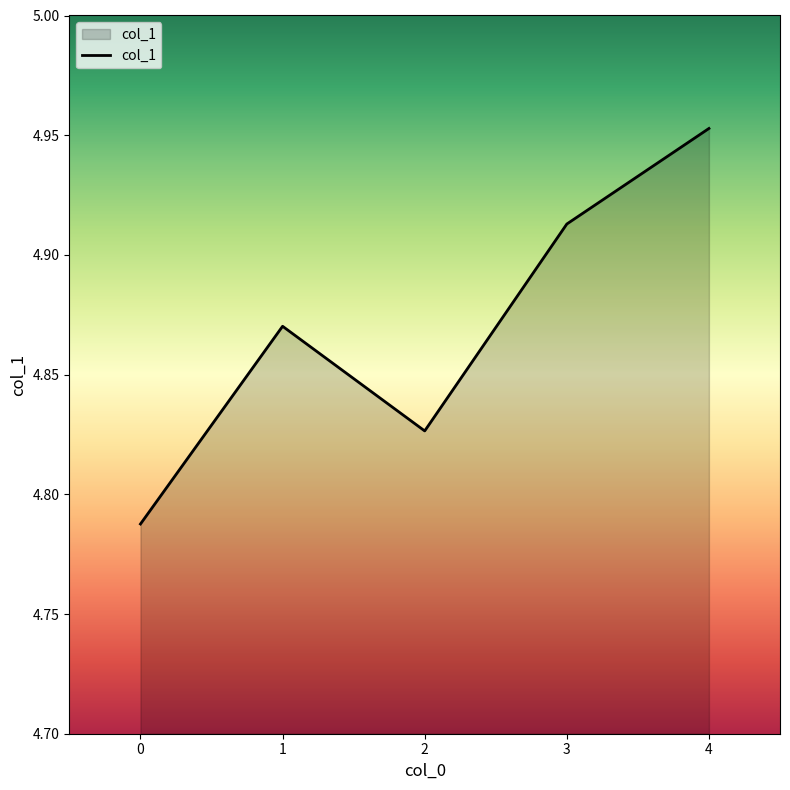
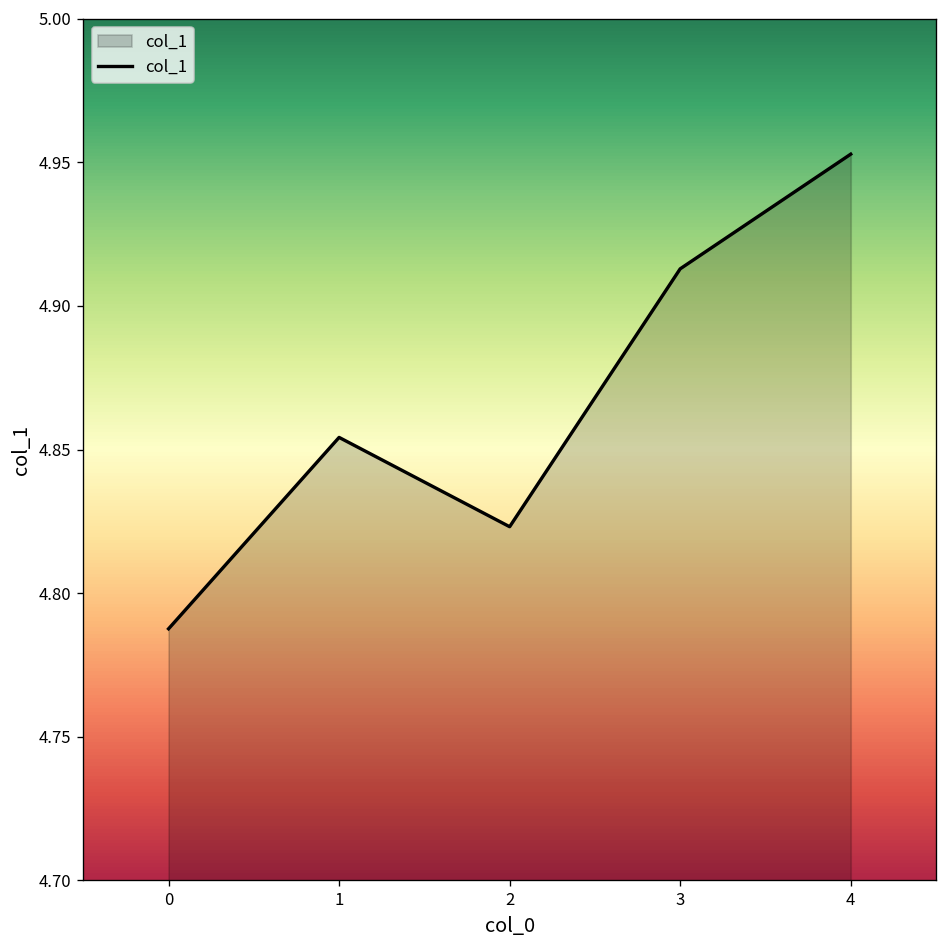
1: 4.870 -> 4.854
2: 4.826 -> 4.823
